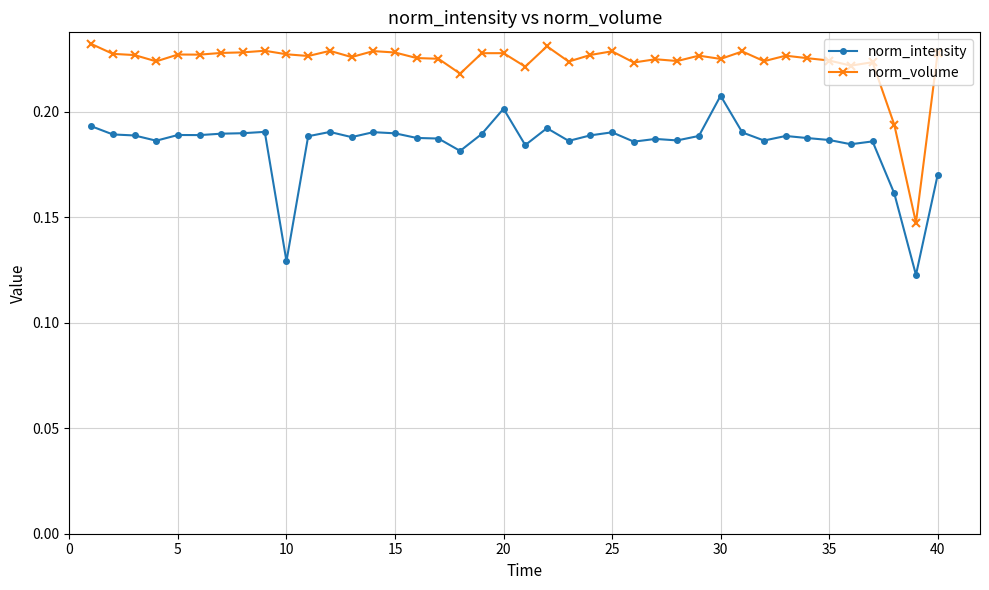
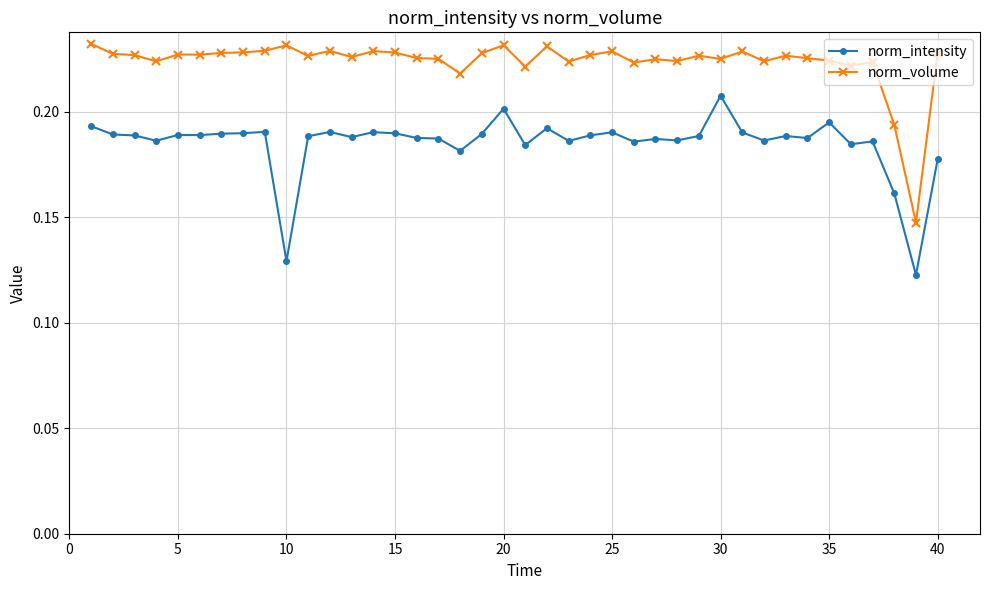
norm_volume, 10: 0.227 -> 0.231
norm_volume, 20: 0.228 -> 0.232
norm_intensity, 35: 0.187 -> 0.195
norm_intensity, 40: 0.170 -> 0.178
